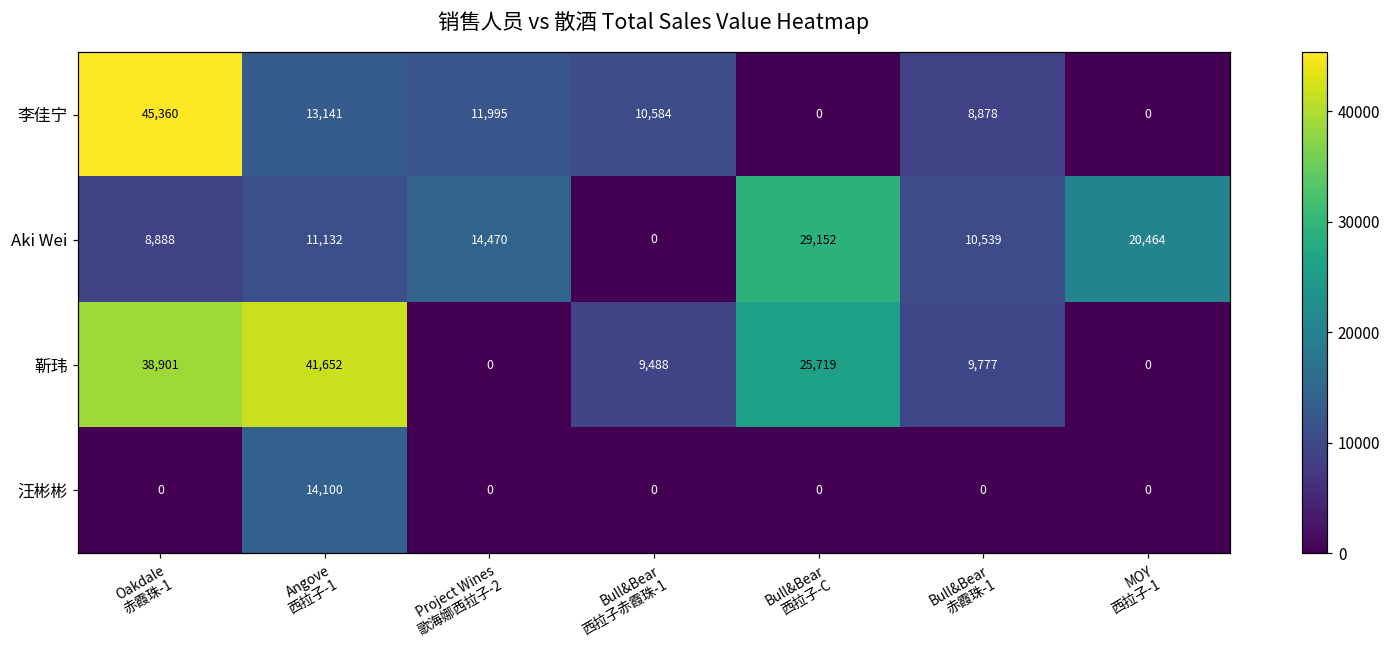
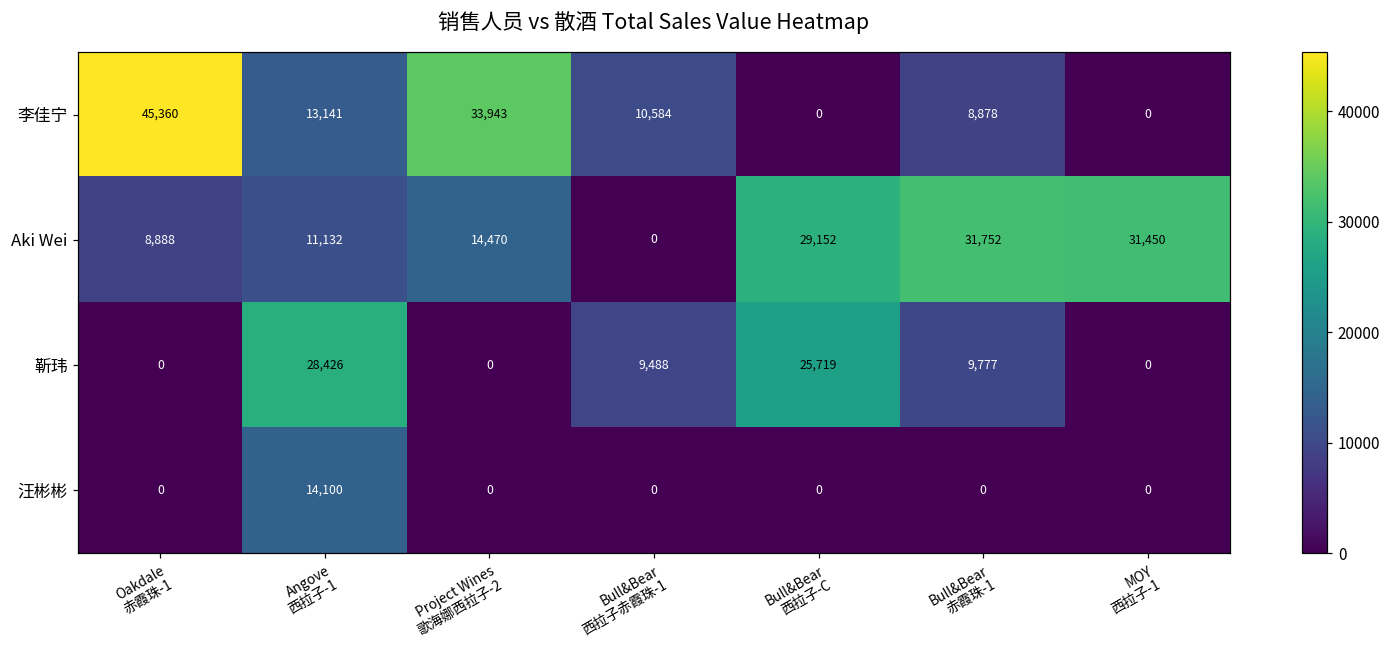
李佳宁, Project Wines 歌海娜西拉子-2: 11,995 -> 33,943
Aki Wei, Bull&Bear 赤霞珠-1: 10,539 -> 31,752
Aki Wei, MOY 西拉子-1: 20,464 -> 31,450
靳玮, Oakdale 赤霞珠-1: 38,901 -> 0
靳玮, Angove 西拉子-1: 41,652 -> 28,426
